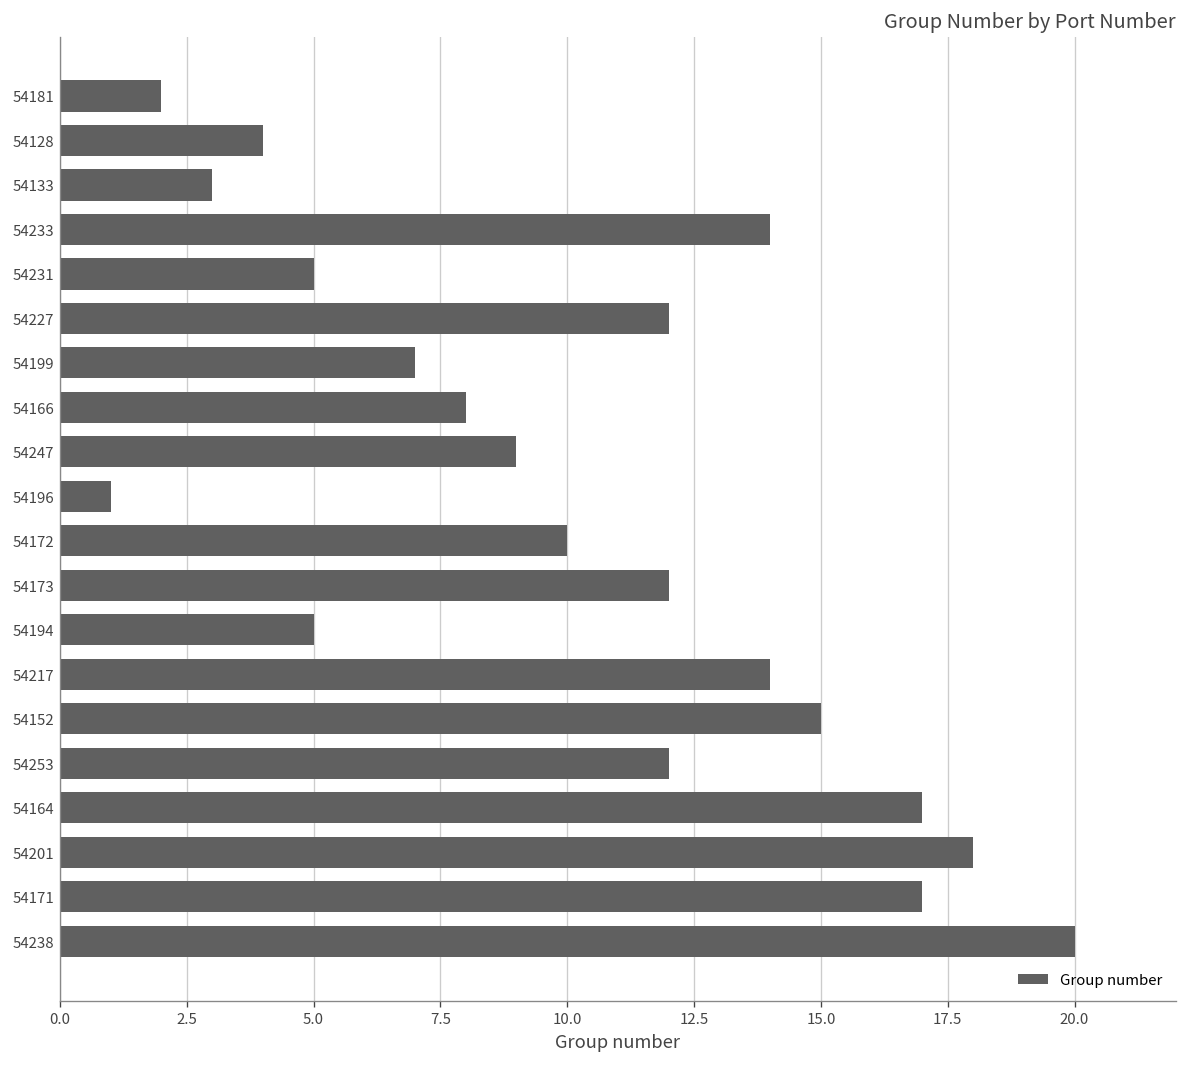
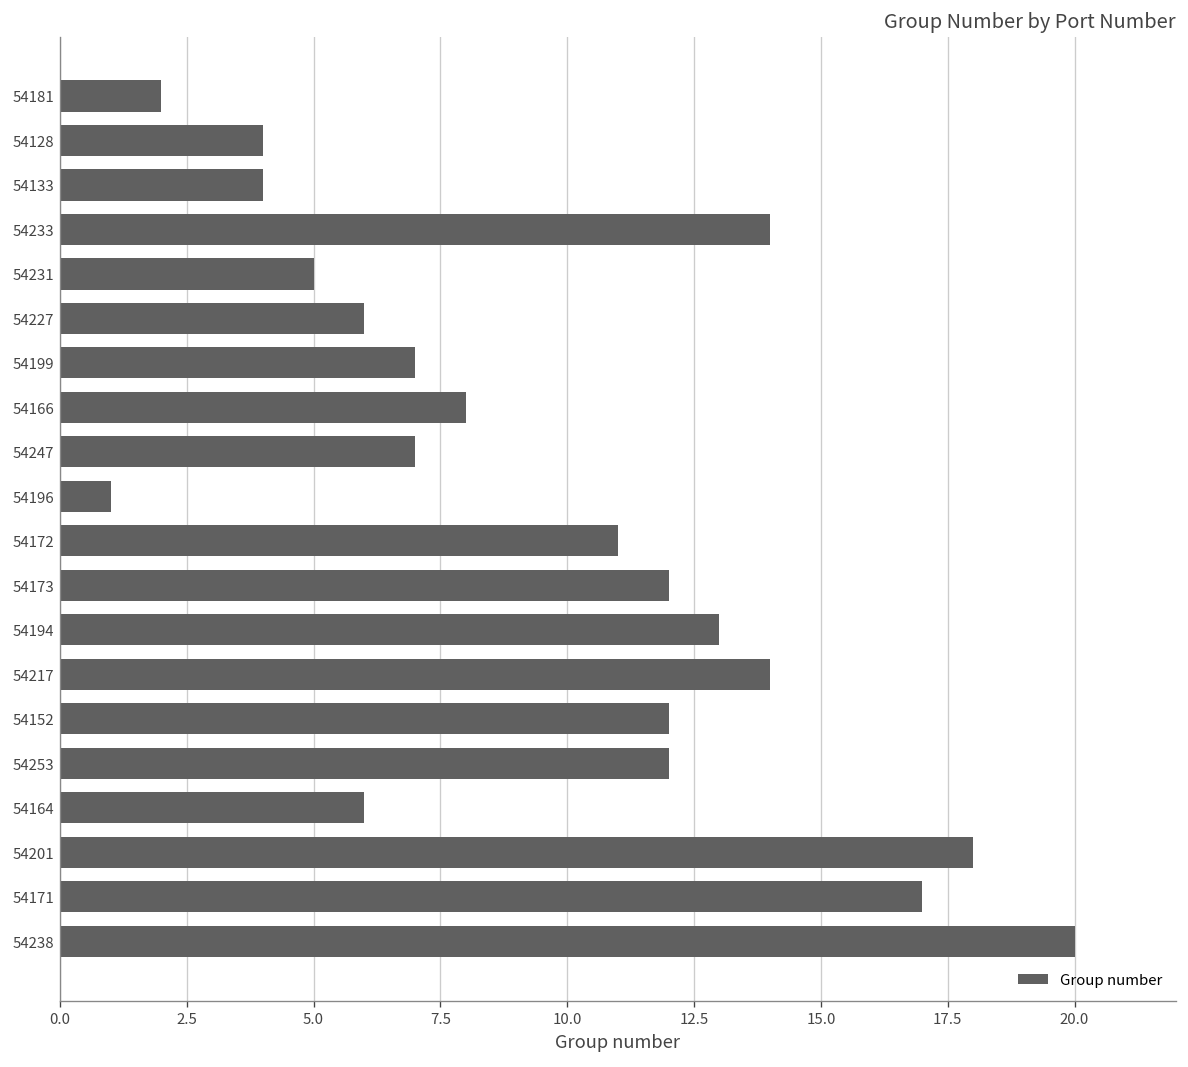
54133: 3 -> 4
54227: 12 -> 6
54247: 9 -> 7
54172: 10 -> 11
54194: 5 -> 13
54152: 15 -> 12
54164: 17 -> 6
